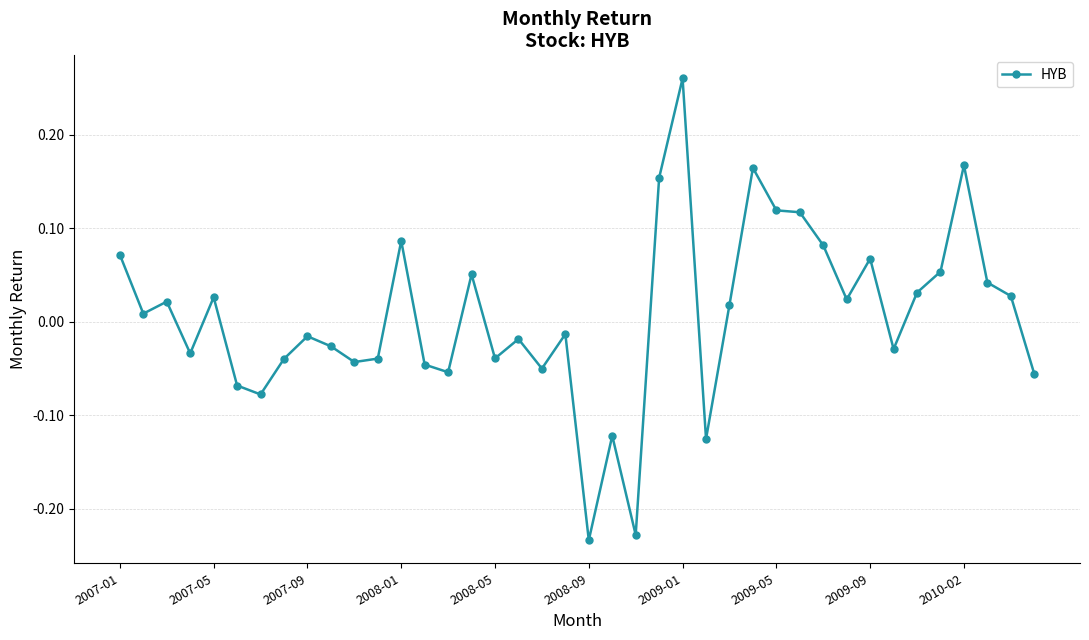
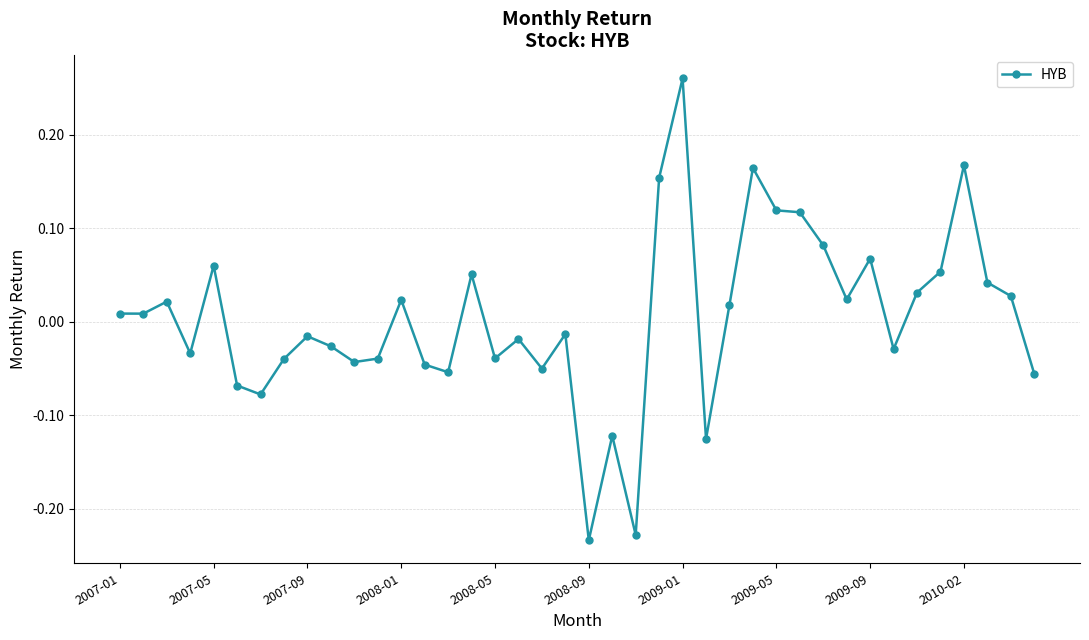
2007-01: 0.07 -> 0.01
2007-05: 0.03 -> 0.06
2008-01: 0.09 -> 0.02
